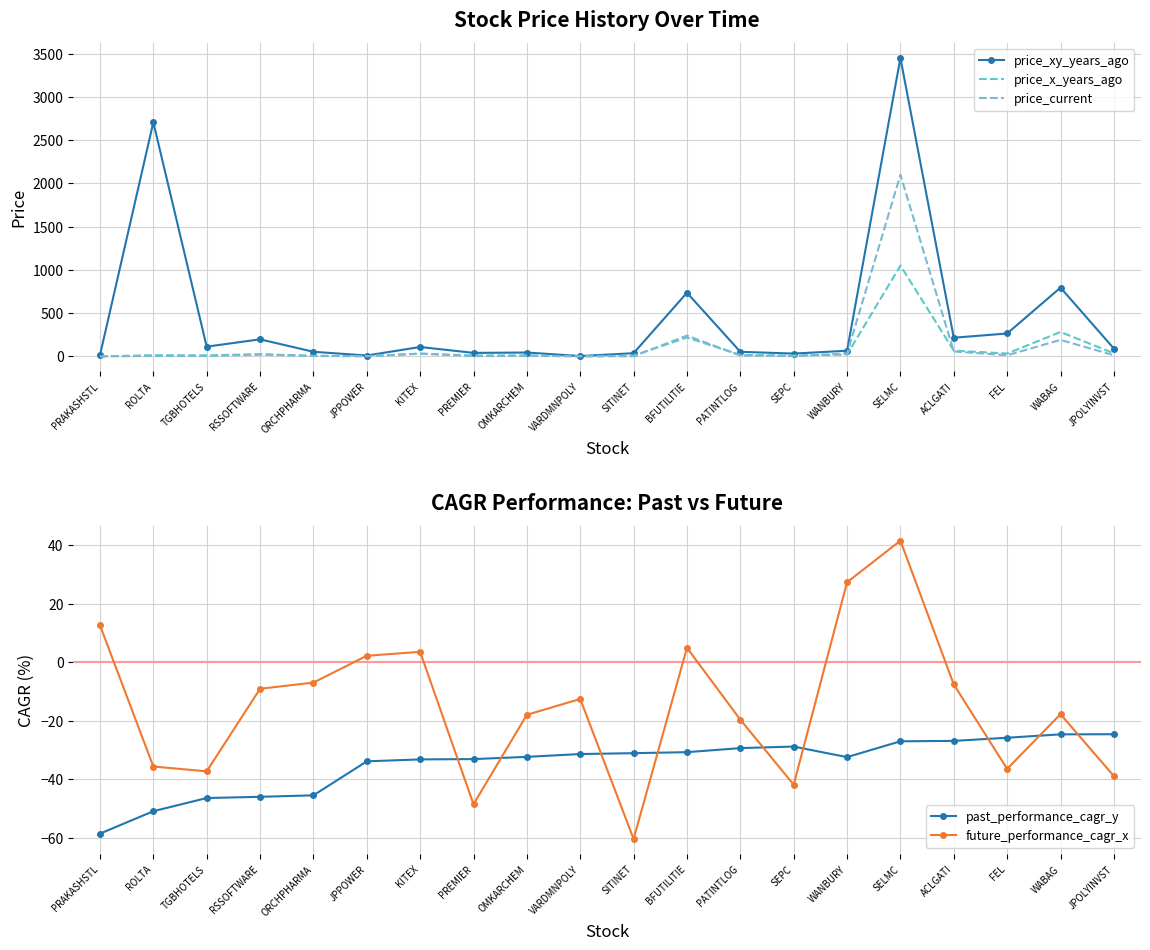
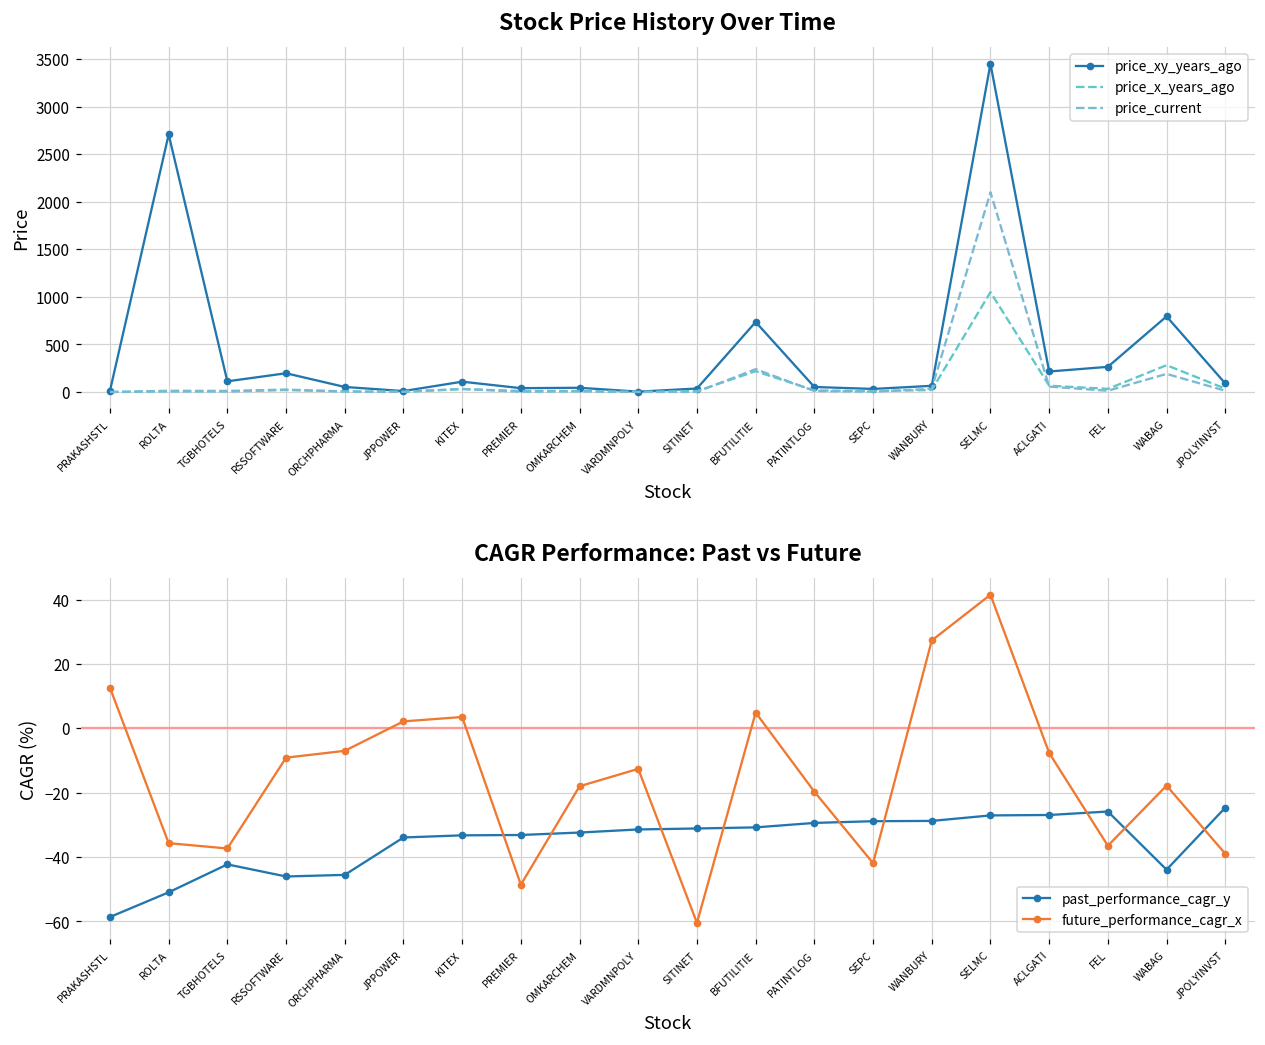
CAGR Performance: Past vs Future, past_performance_cagr_y, TGBHOTELS: -46 -> -42
CAGR Performance: Past vs Future, past_performance_cagr_y, WANBURY: -32 -> -29
CAGR Performance: Past vs Future, past_performance_cagr_y, WABAG: -25 -> -44
